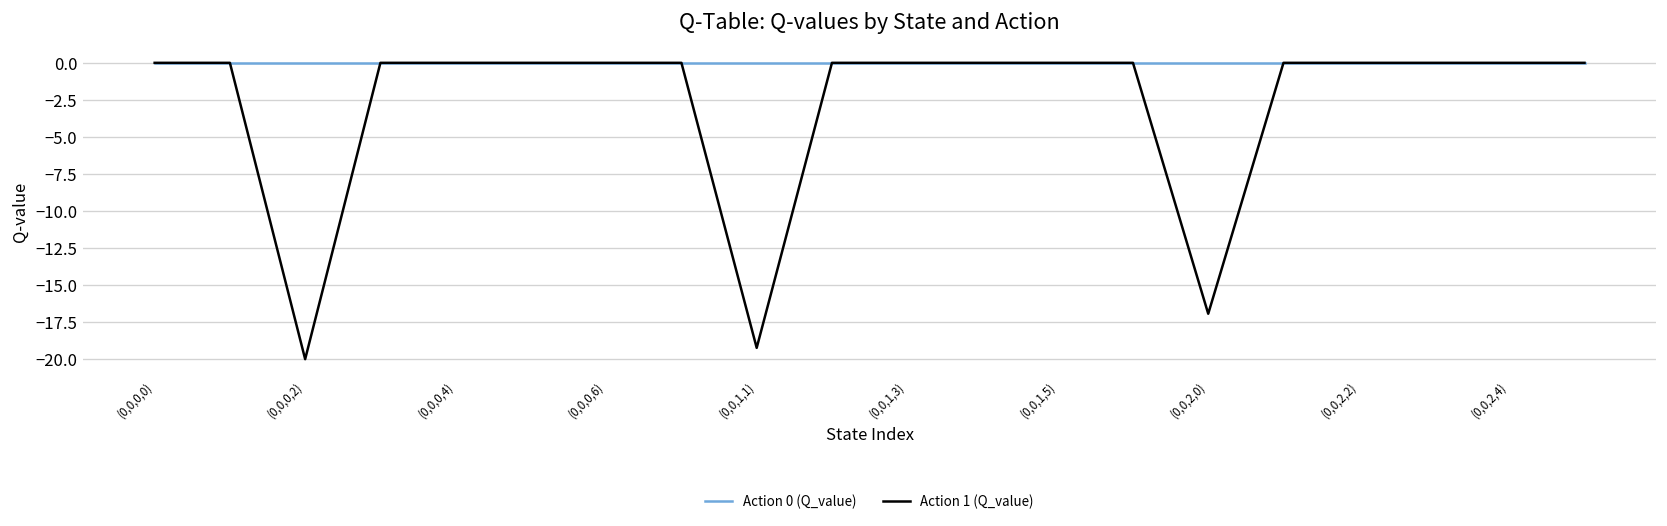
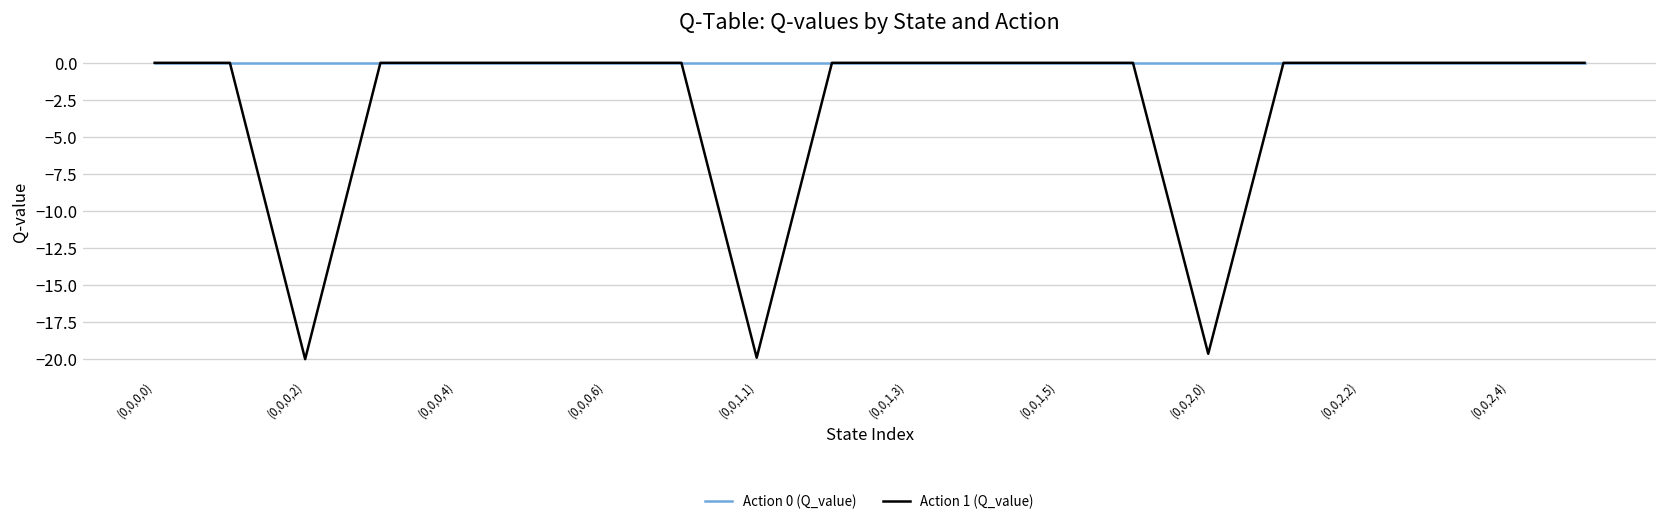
Action 1 (Q_value), (0,0,1,1): -19.2 -> -19.9
Action 1 (Q_value), (0,0,2,0): -16.9 -> -19.6
